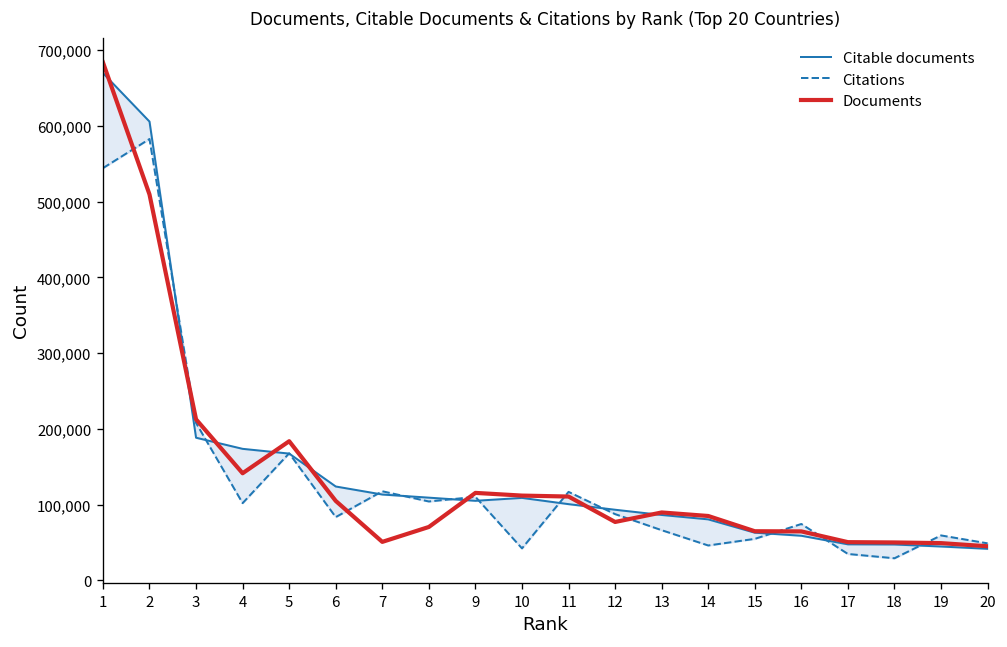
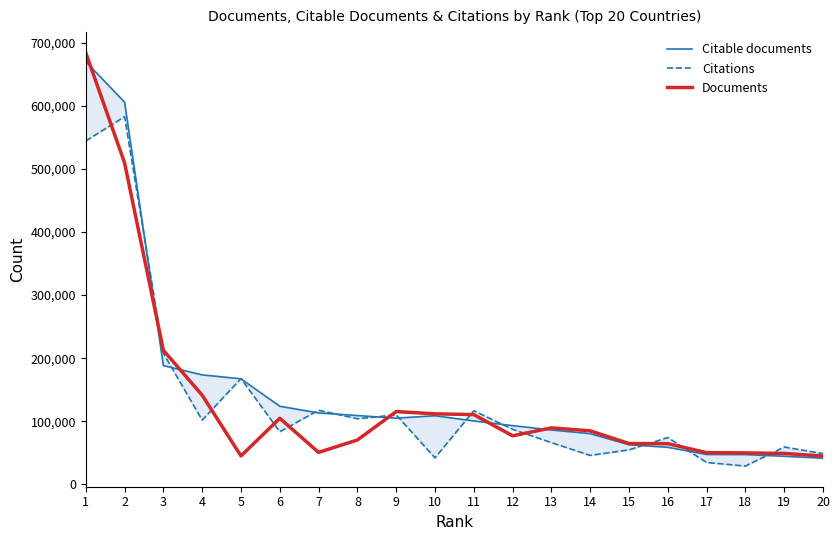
Documents, 5: 180,000 -> 50,000
